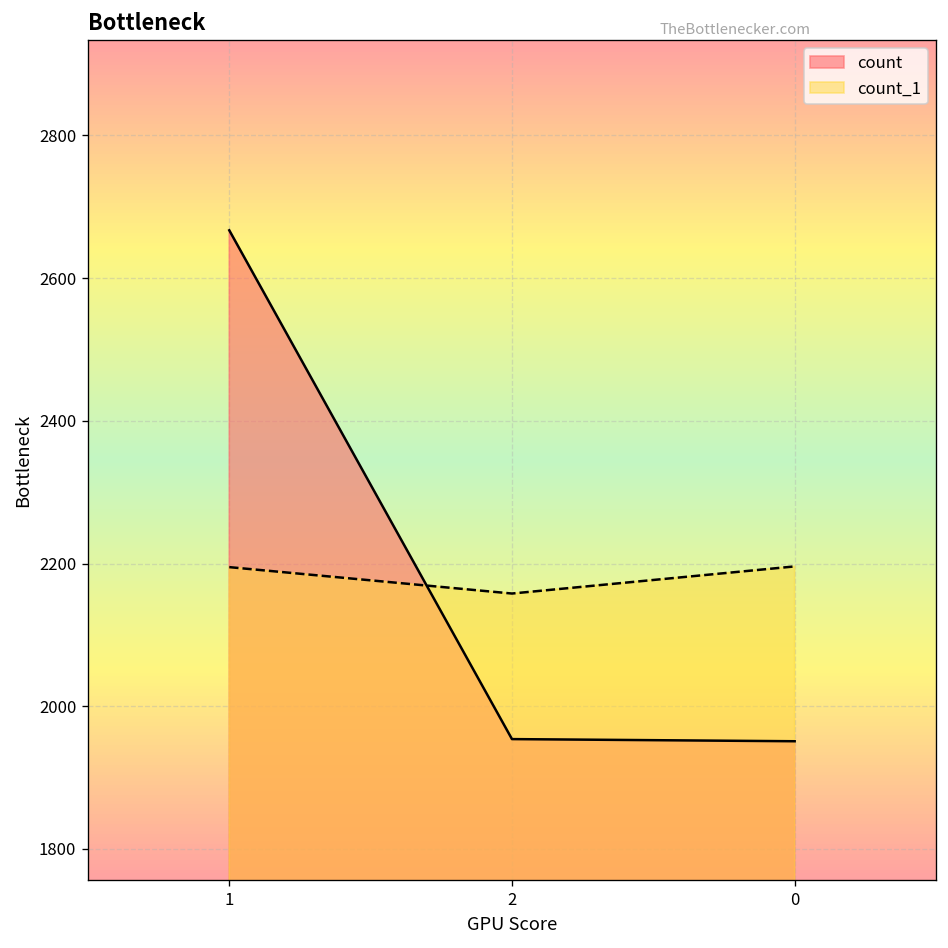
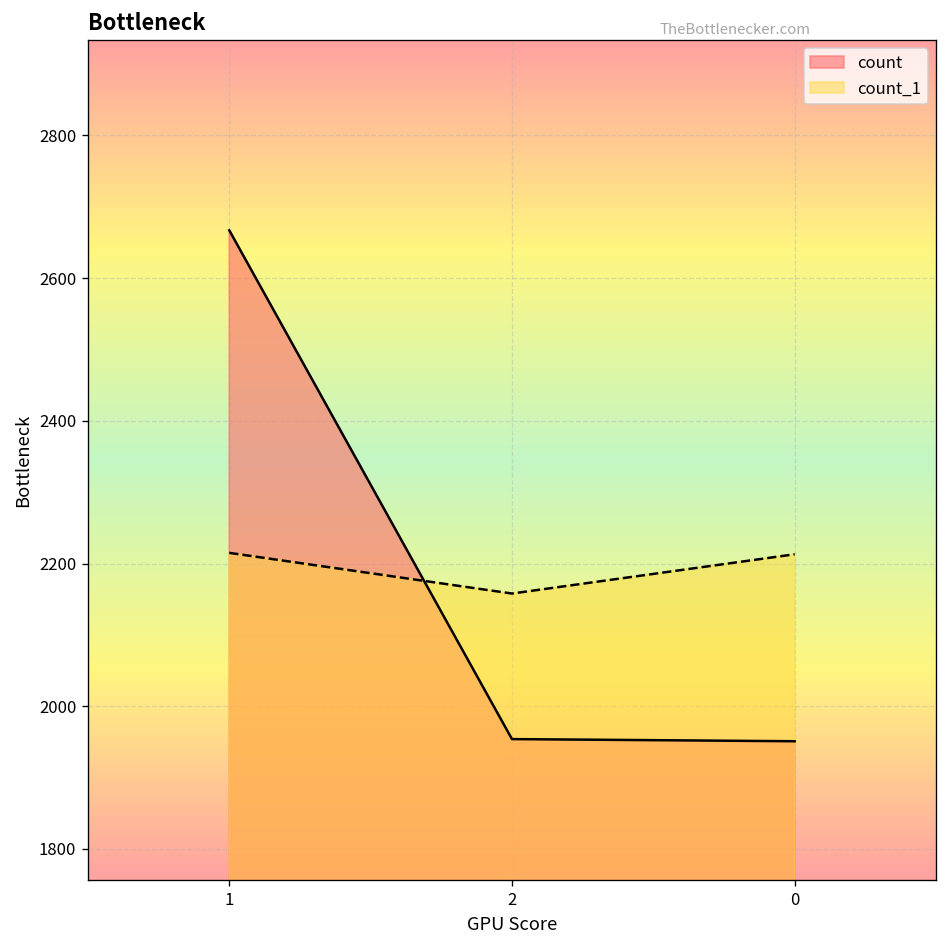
count_1, 1: 2200 -> 2220
count_1, 0: 2200 -> 2210
